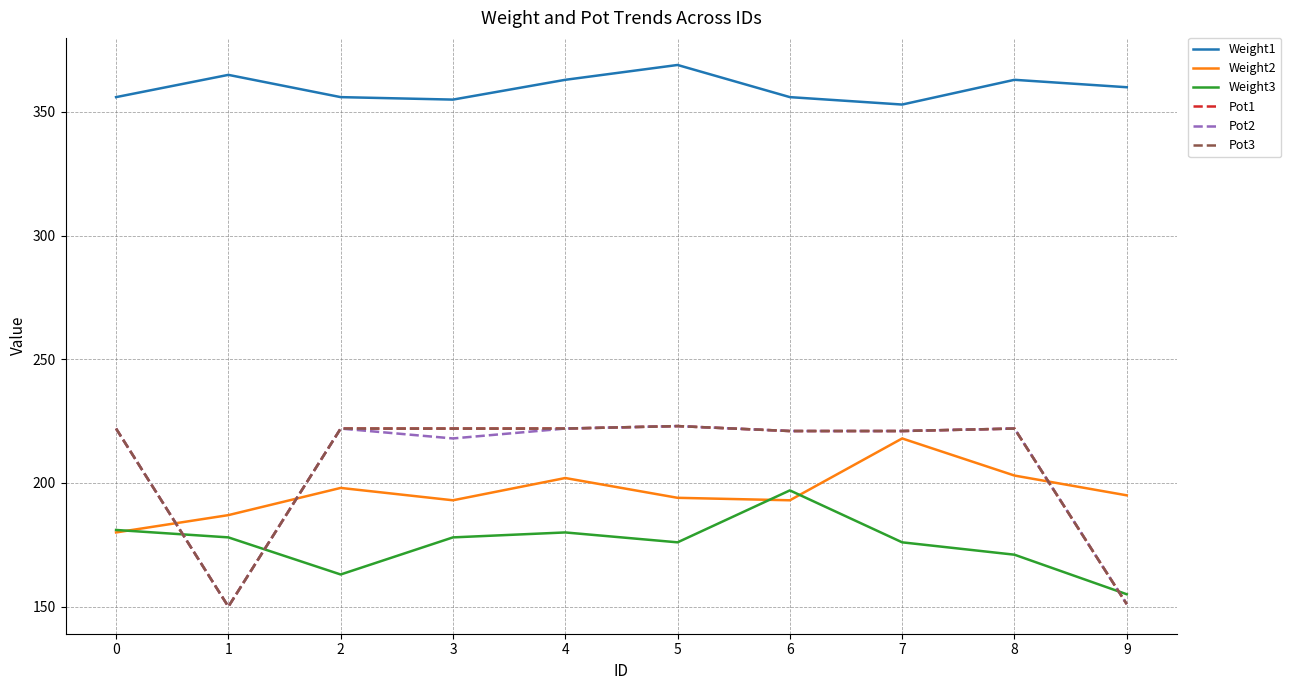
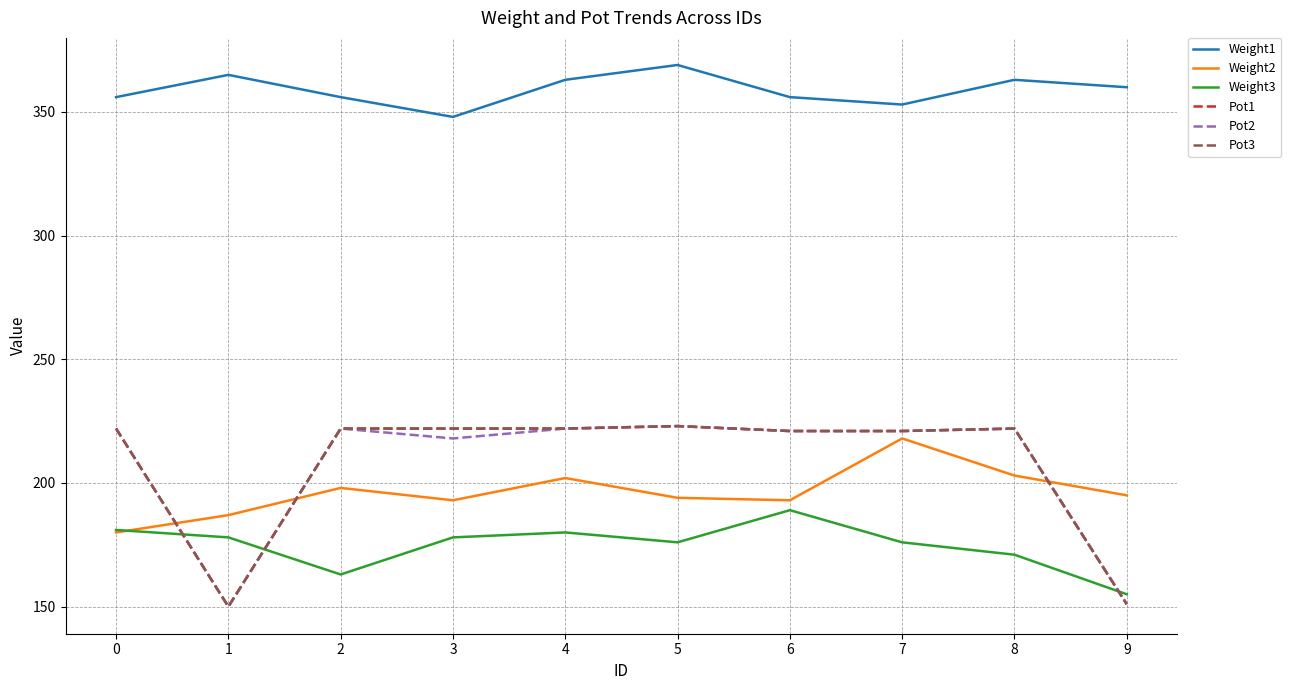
Weight1, 3: 355 -> 348
Weight3, 6: 197 -> 189
